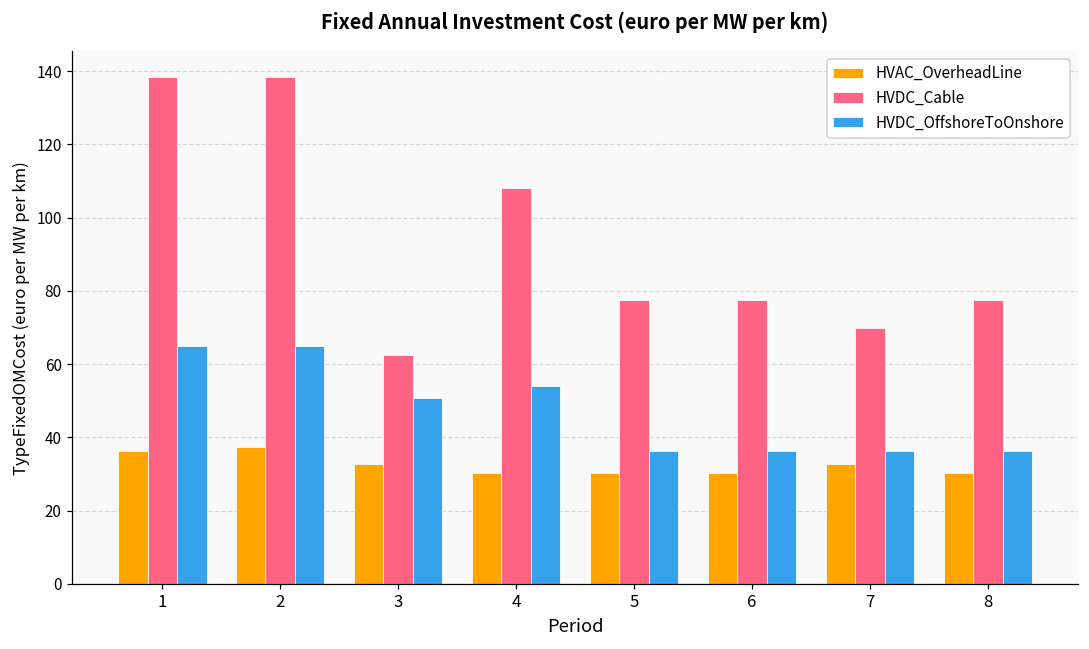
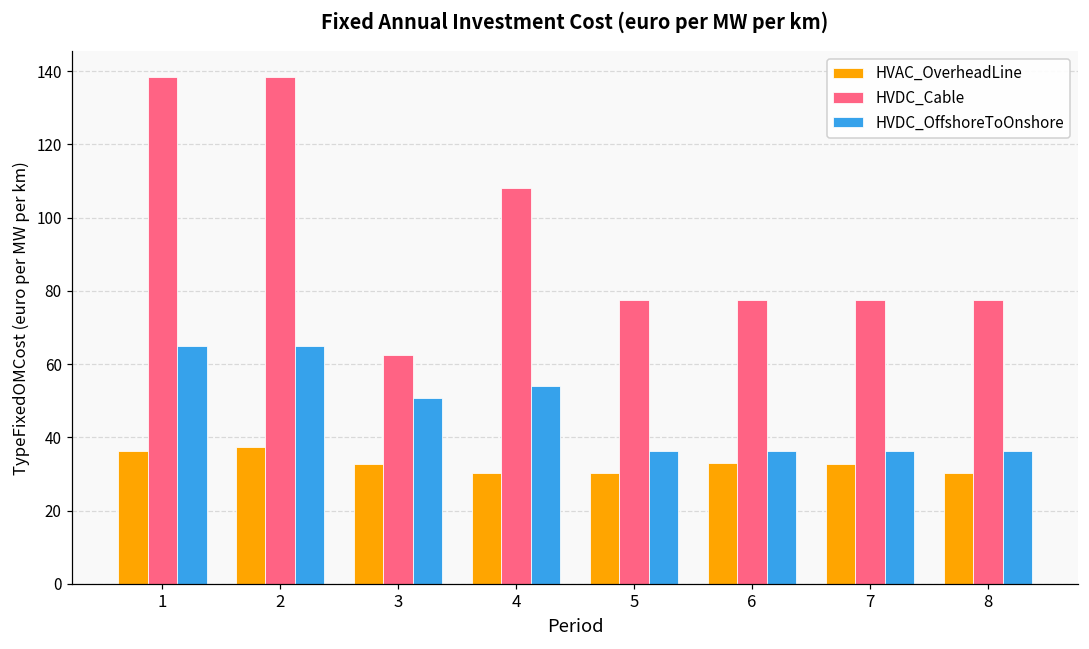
HVAC_OverheadLine, 6: 30 -> 33
HVDC_Cable, 7: 70 -> 78
